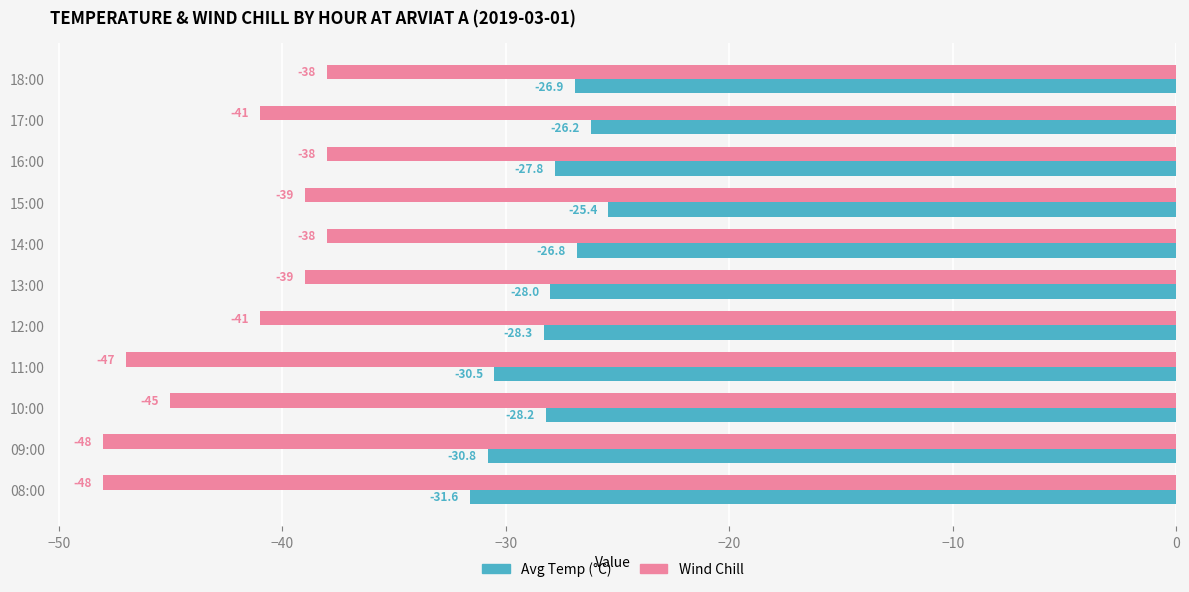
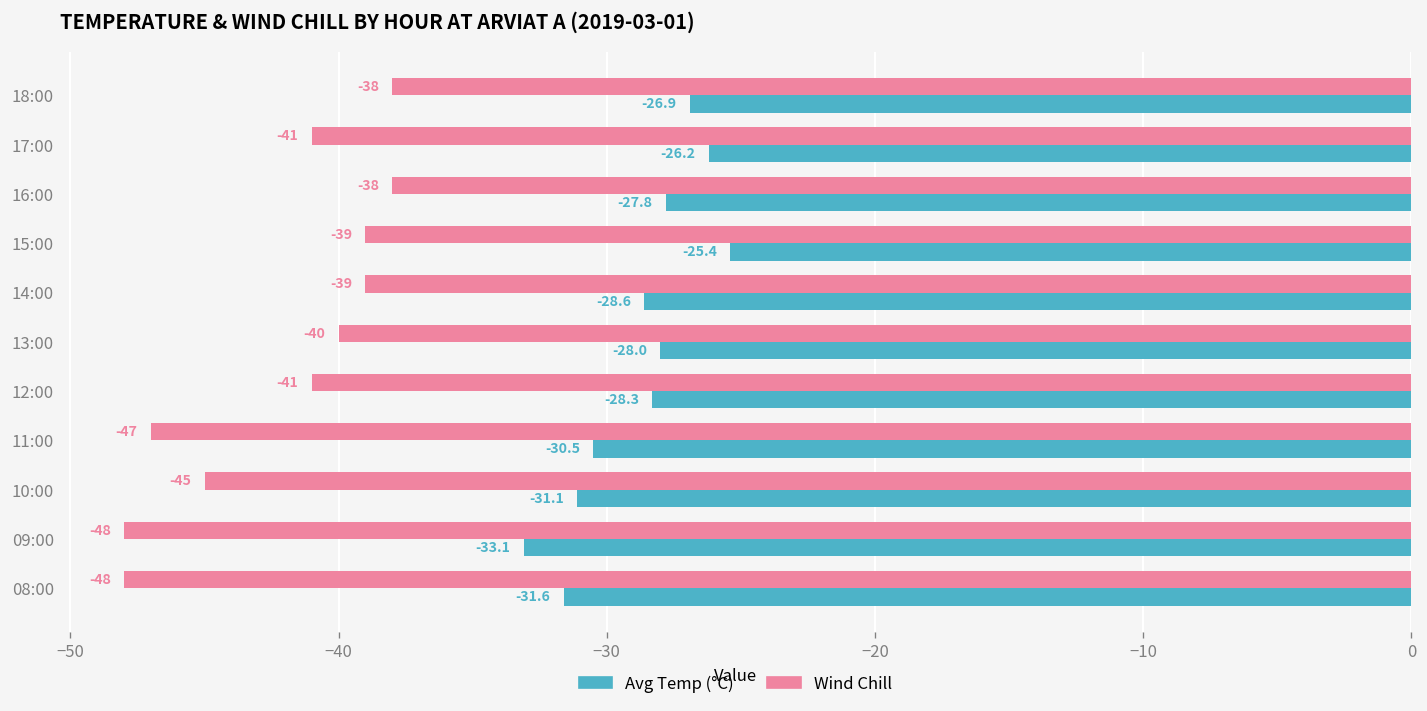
Wind Chill, 14:00: -38 -> -39
Avg Temp (°C), 14:00: -26.8 -> -28.6
Wind Chill, 13:00: -39 -> -40
Avg Temp (°C), 10:00: -28.2 -> -31.1
Avg Temp (°C), 09:00: -30.8 -> -33.1
